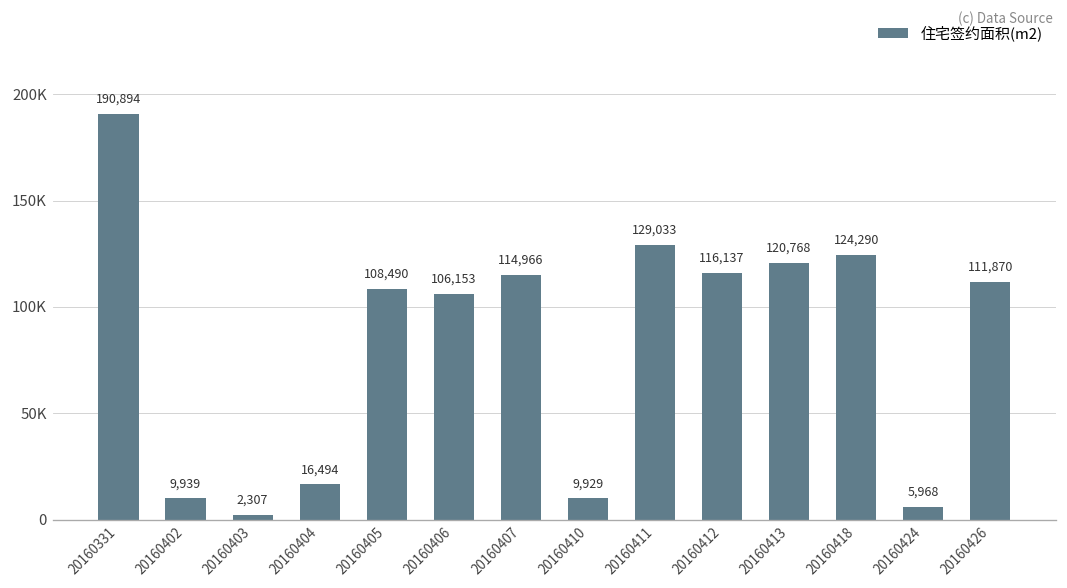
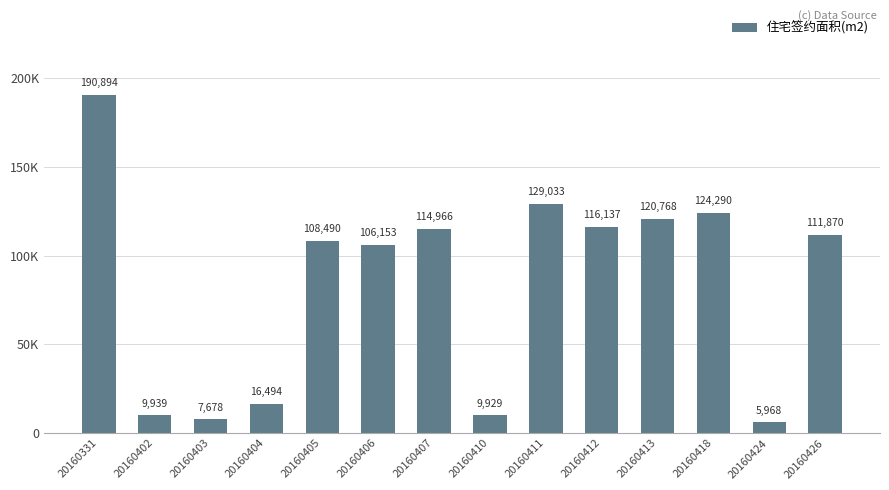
20160403: 2,307 -> 7,678
